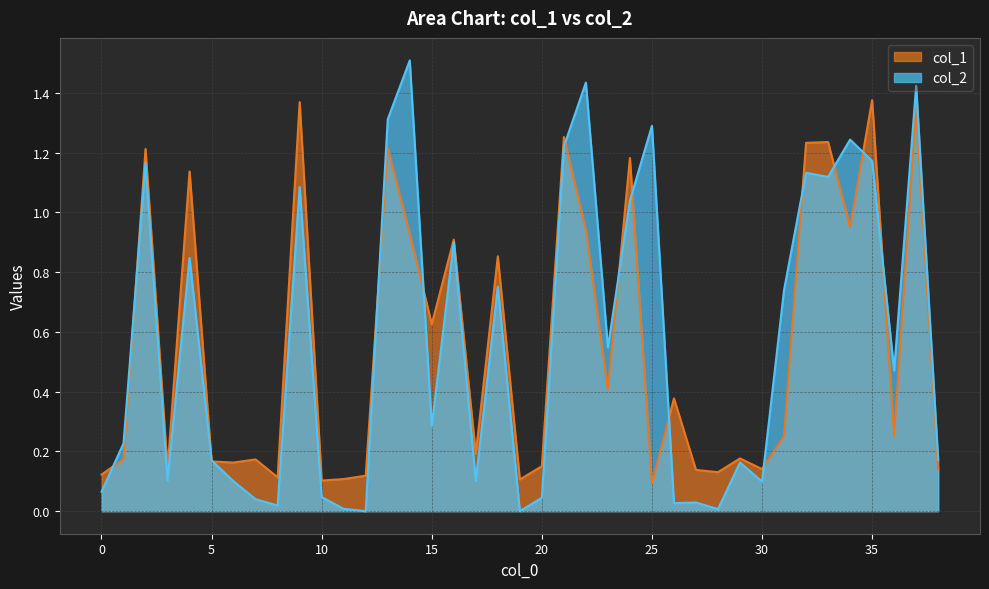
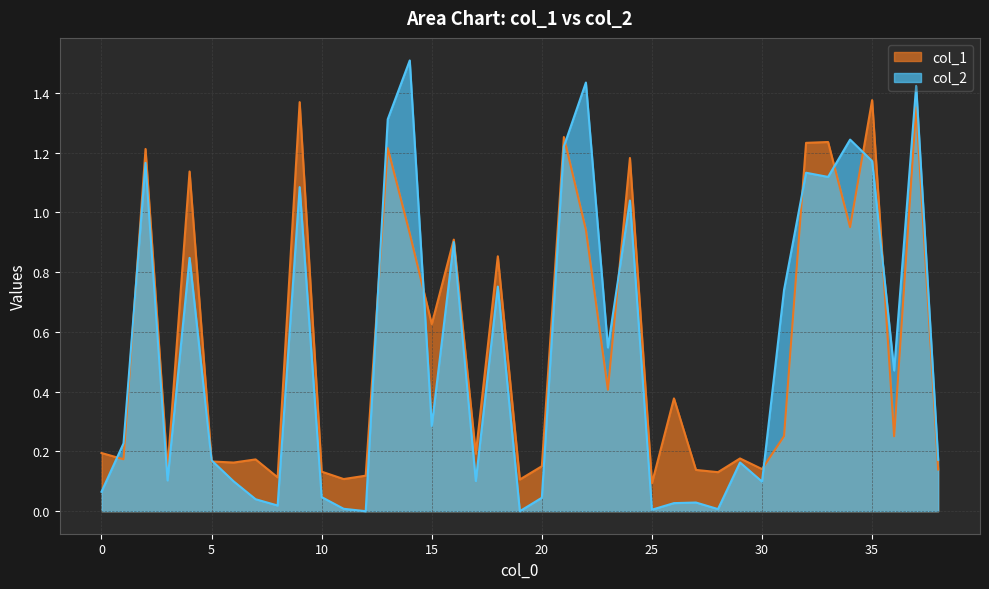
col_1, 0: 0.12 -> 0.19
col_1, 10: 0.10 -> 0.13
col_2, 25: 1.29 -> 0.00
